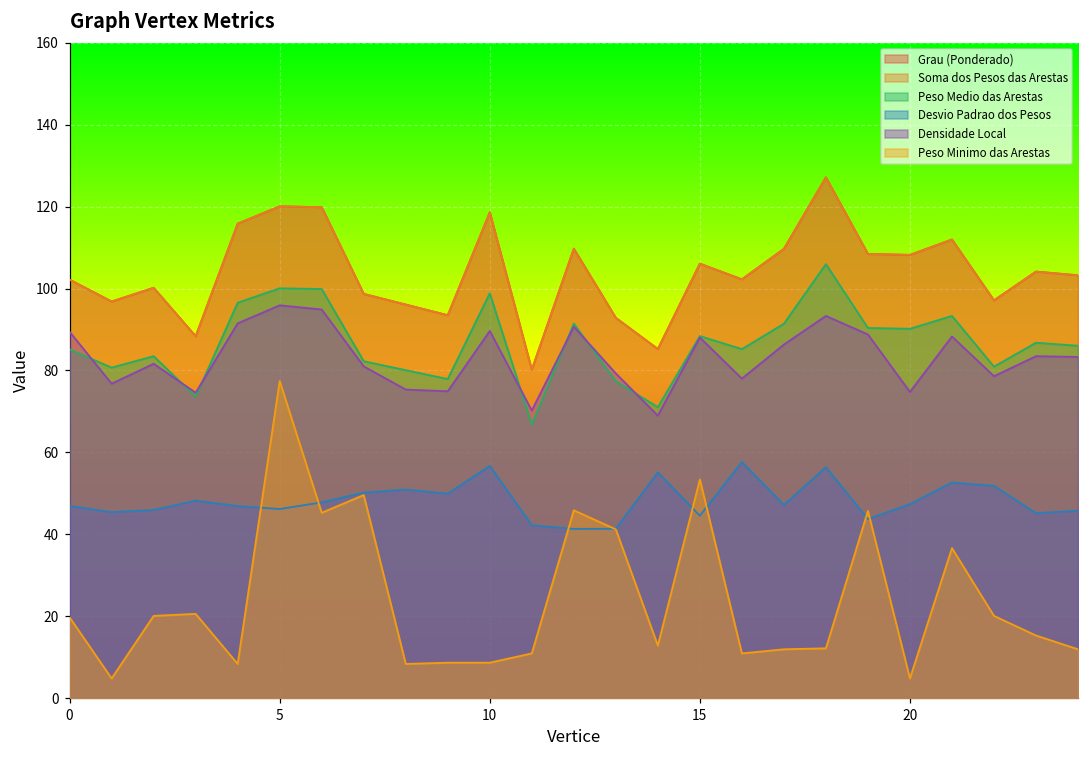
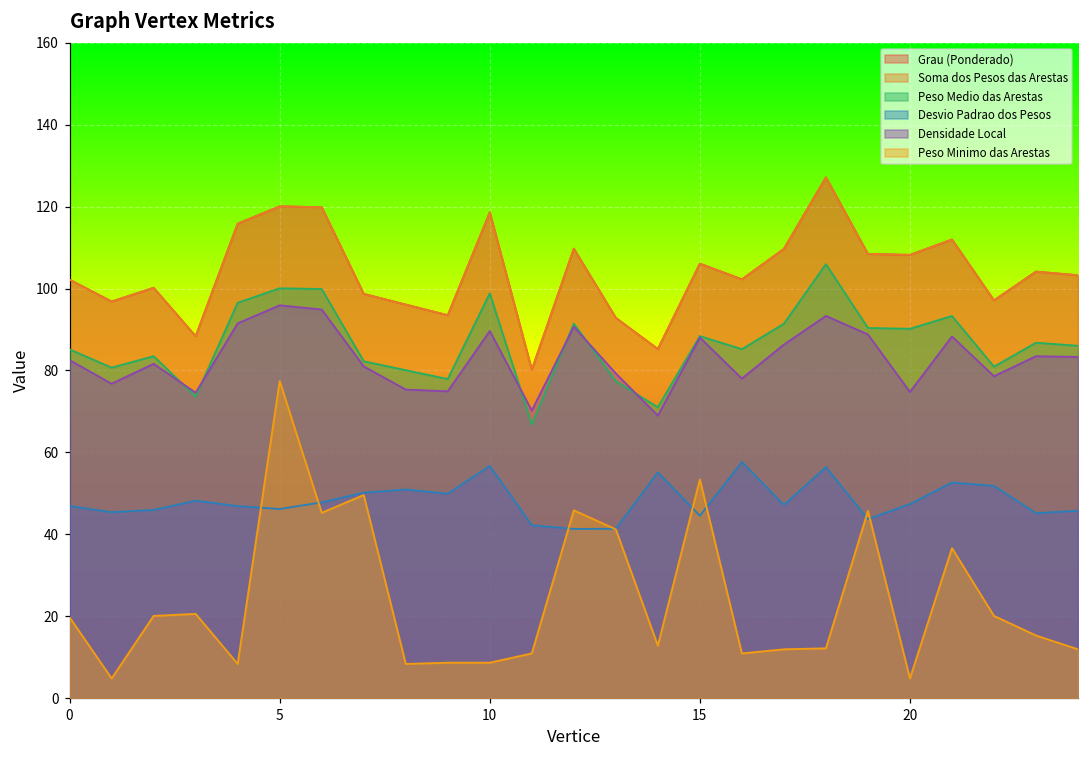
Densidade Local, 0: 89 -> 83
